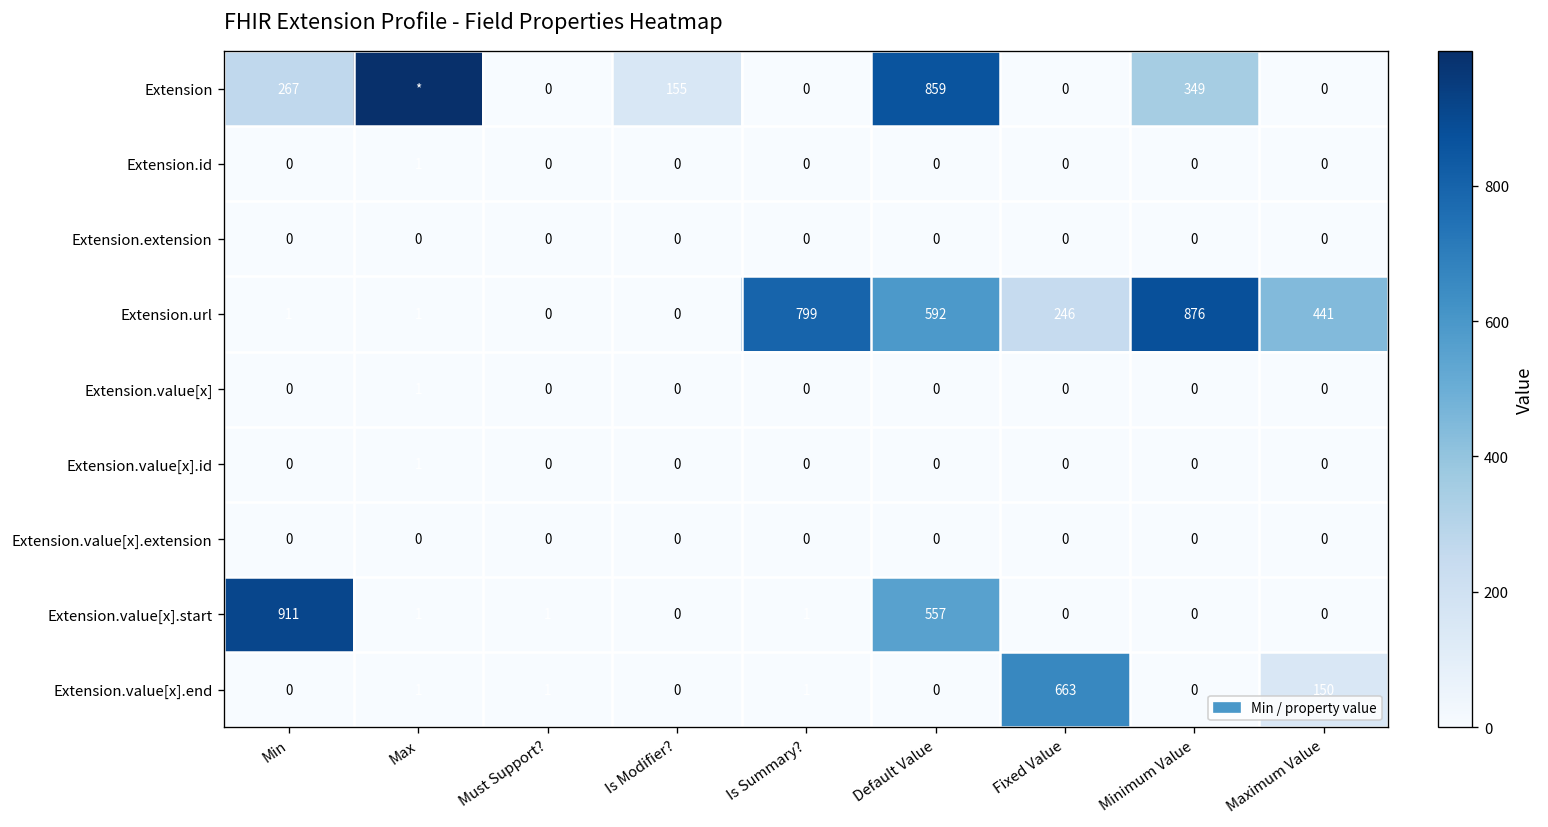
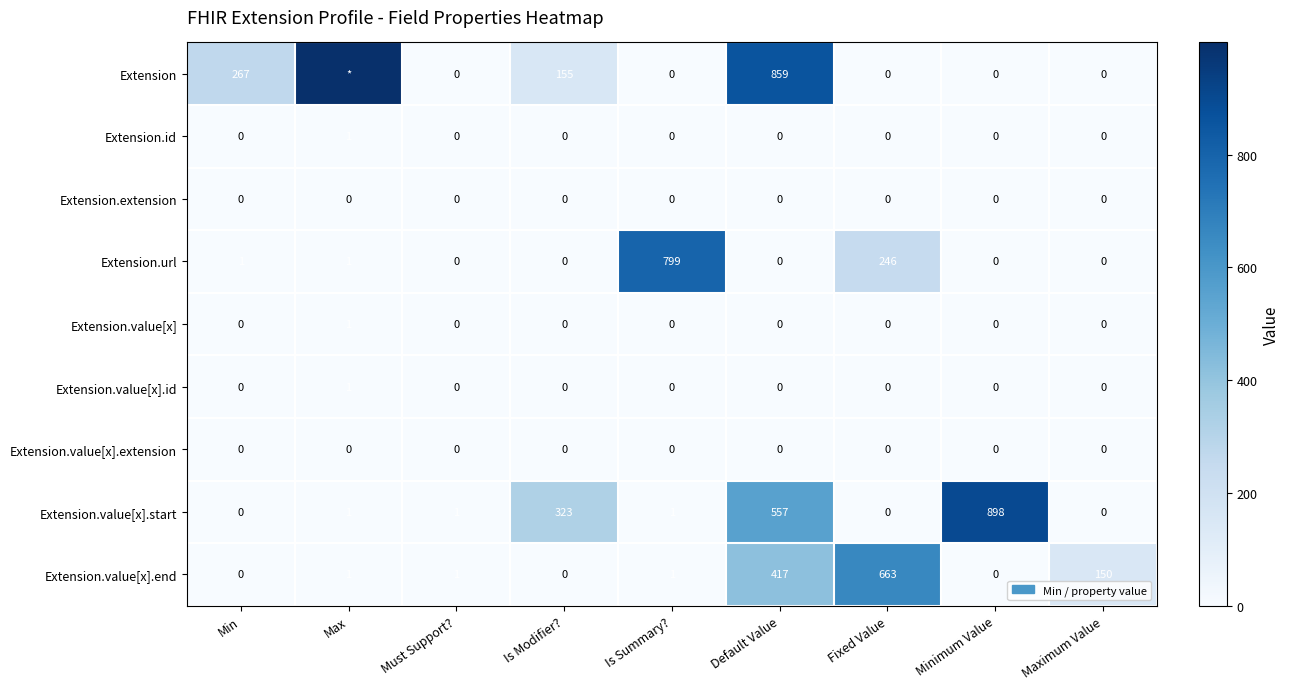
Extension, Minimum Value: 349 -> 0
Extension.url, Default Value: 592 -> 0
Extension.url, Minimum Value: 876 -> 0
Extension.url, Maximum Value: 441 -> 0
Extension.value[x].start, Min: 911 -> 0
Extension.value[x].start, Is Modifier?: 0 -> 323
Extension.value[x].start, Minimum Value: 0 -> 898
Extension.value[x].end, Default Value: 0 -> 417
